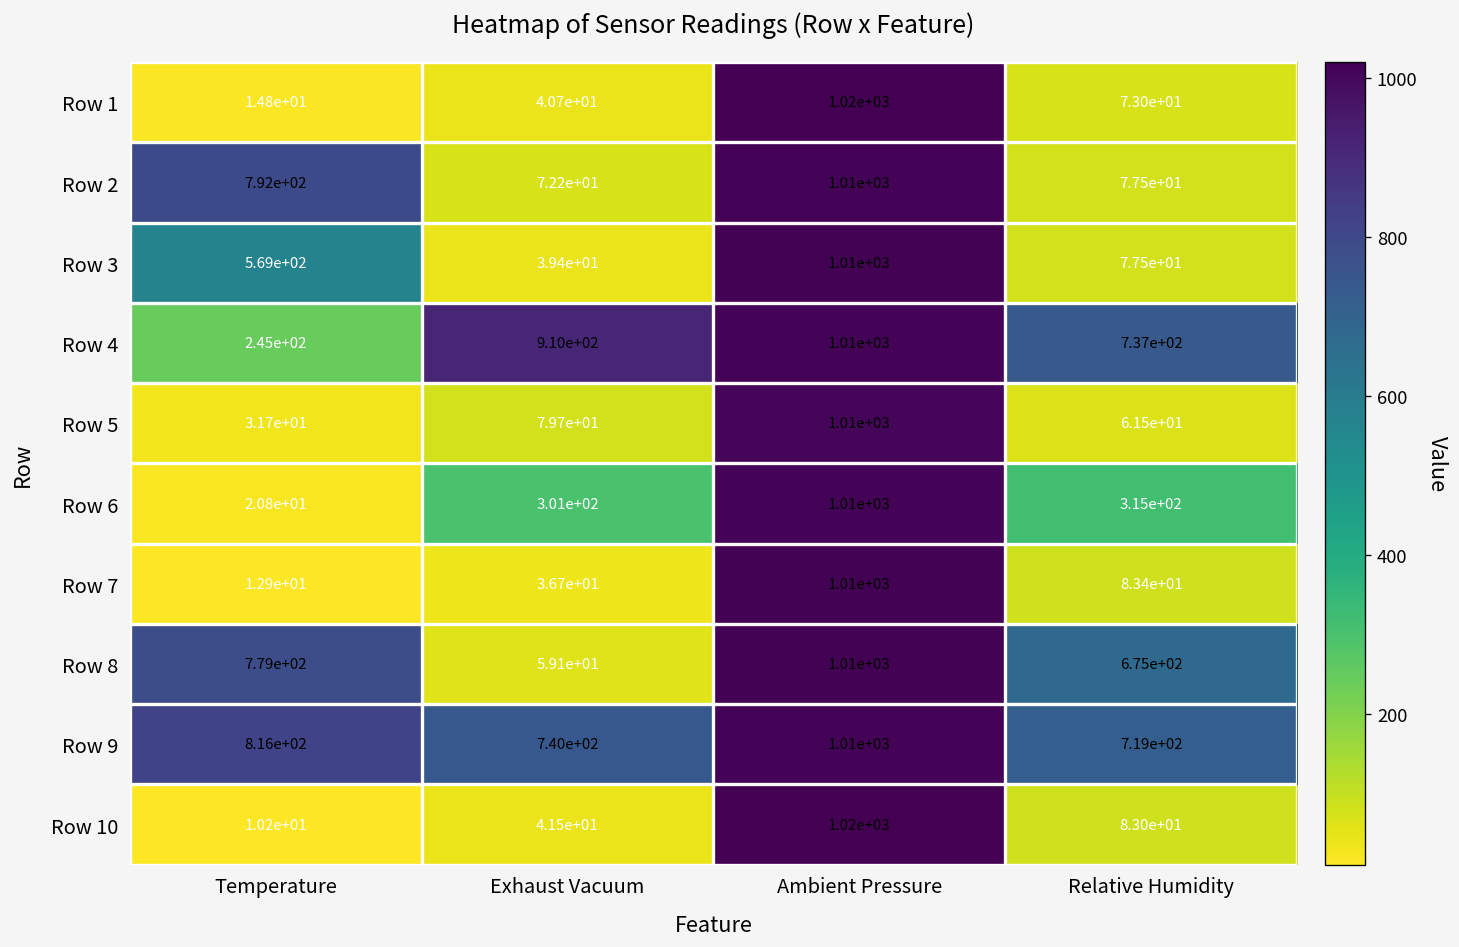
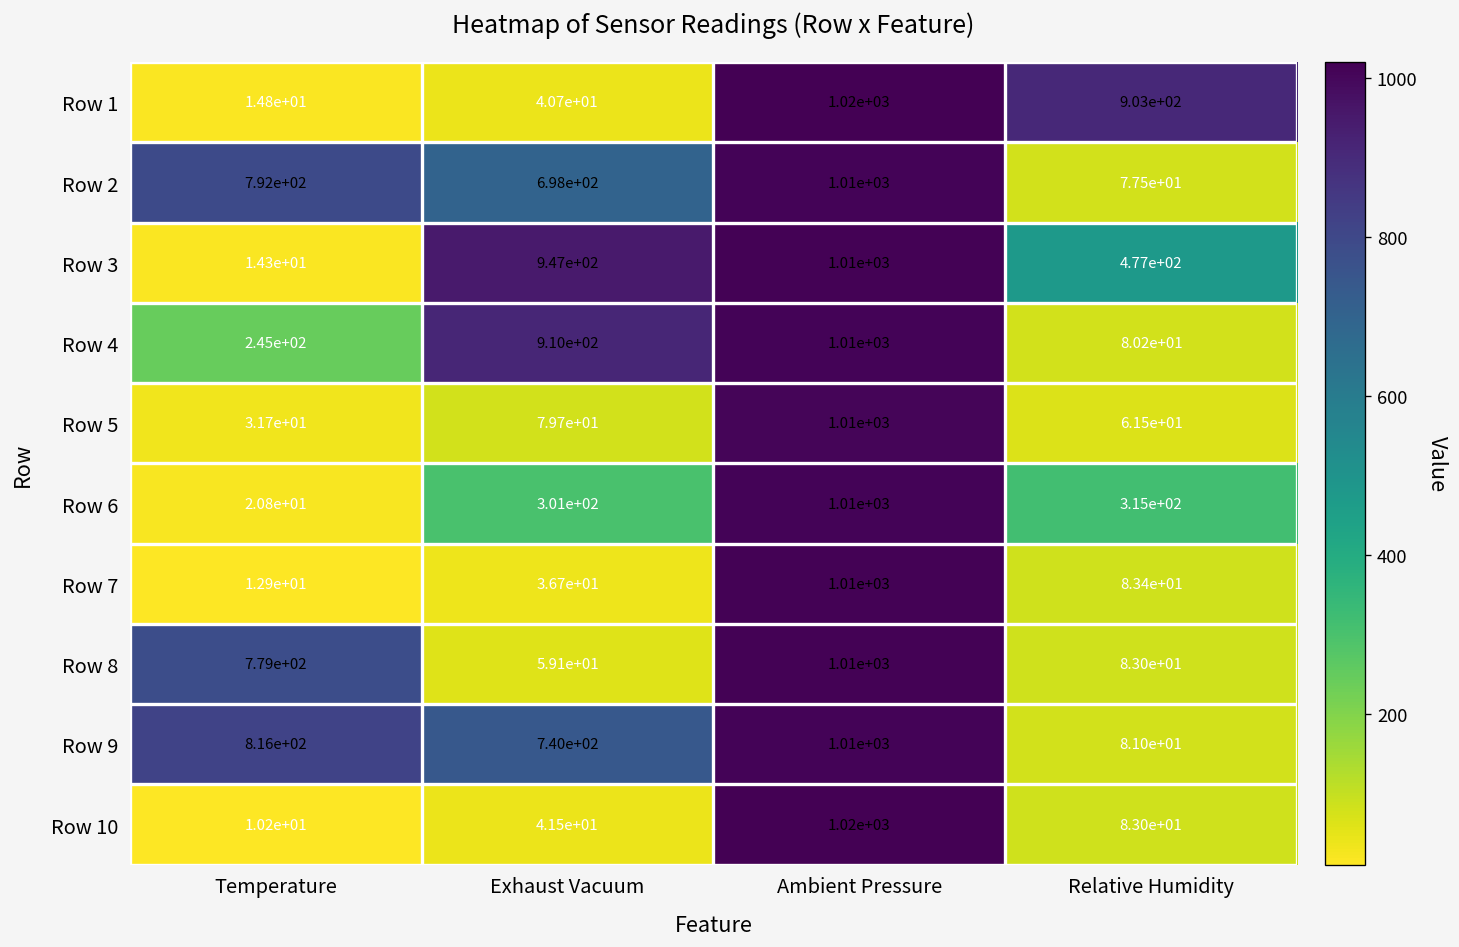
Row 1, Relative Humidity: 7.30e+01 -> 9.03e+02
Row 2, Exhaust Vacuum: 7.22e+01 -> 6.98e+02
Row 3, Temperature: 5.69e+02 -> 1.43e+01
Row 3, Exhaust Vacuum: 3.94e+01 -> 9.47e+02
Row 3, Relative Humidity: 7.75e+01 -> 4.77e+02
Row 4, Relative Humidity: 7.37e+02 -> 8.02e+01
Row 8, Relative Humidity: 6.75e+02 -> 8.30e+01
Row 9, Relative Humidity: 7.19e+02 -> 8.10e+01
